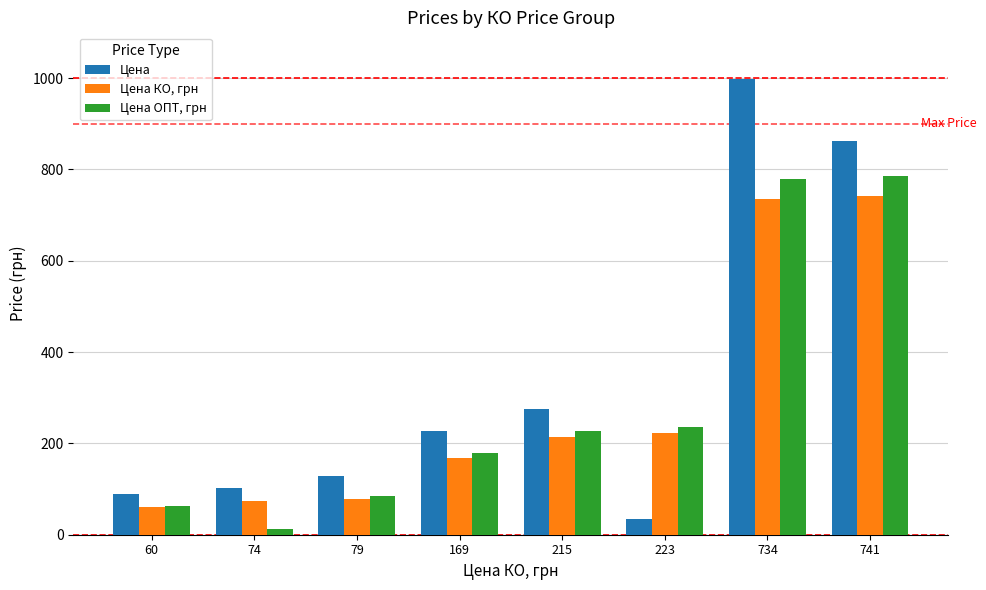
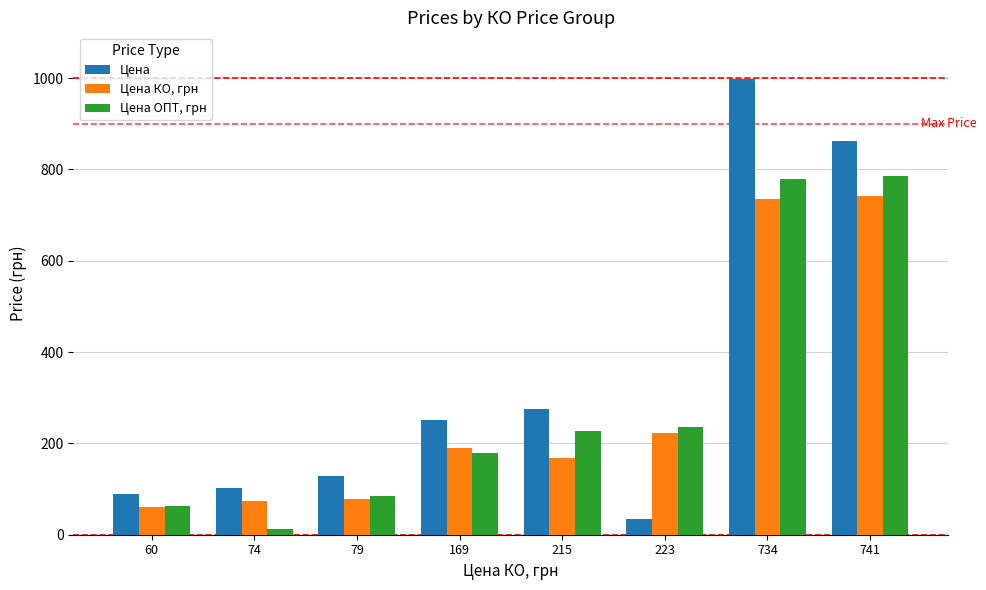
Цена, 169: 230 -> 250
Цена КО, грн, 169: 170 -> 190
Цена КО, грн, 215: 220 -> 170
